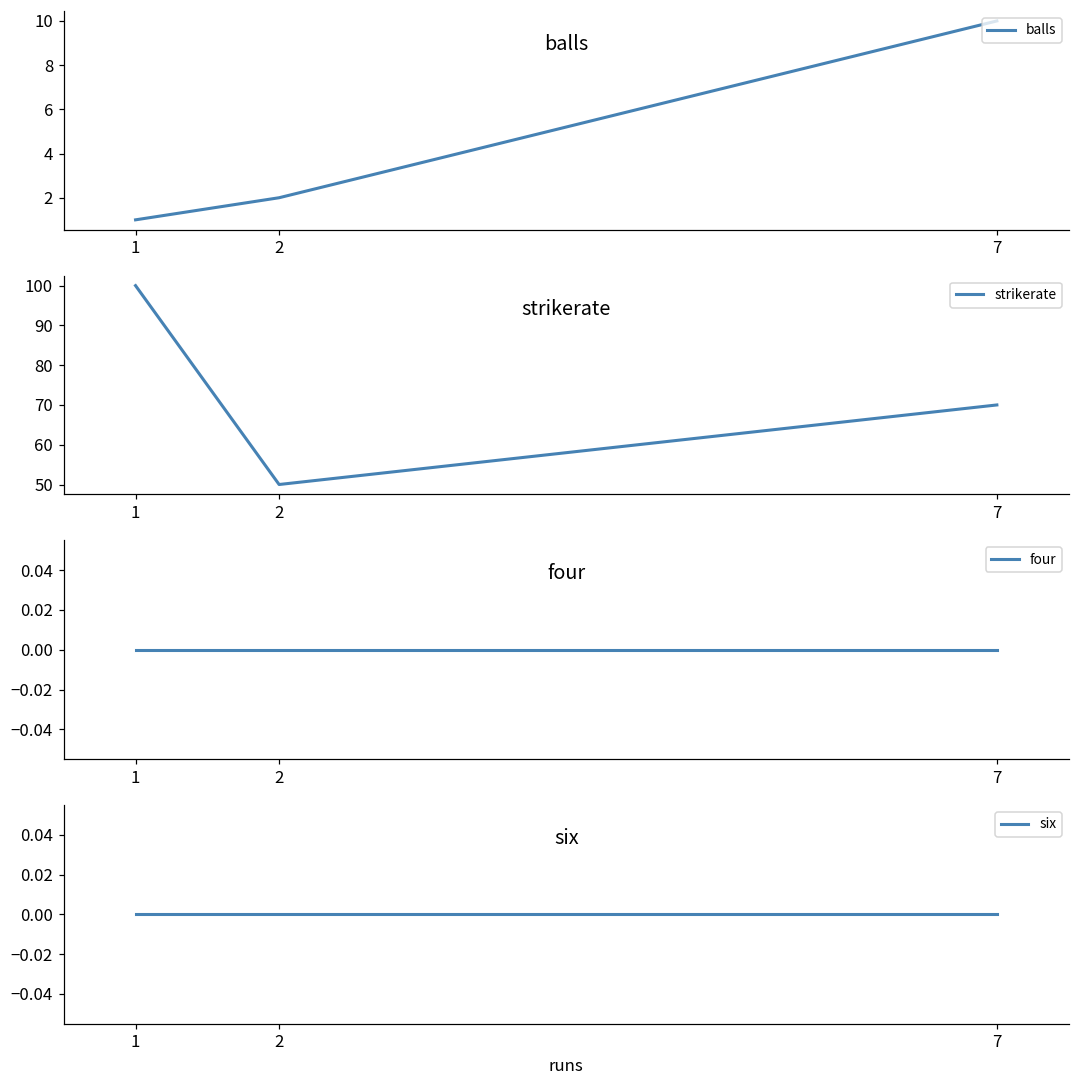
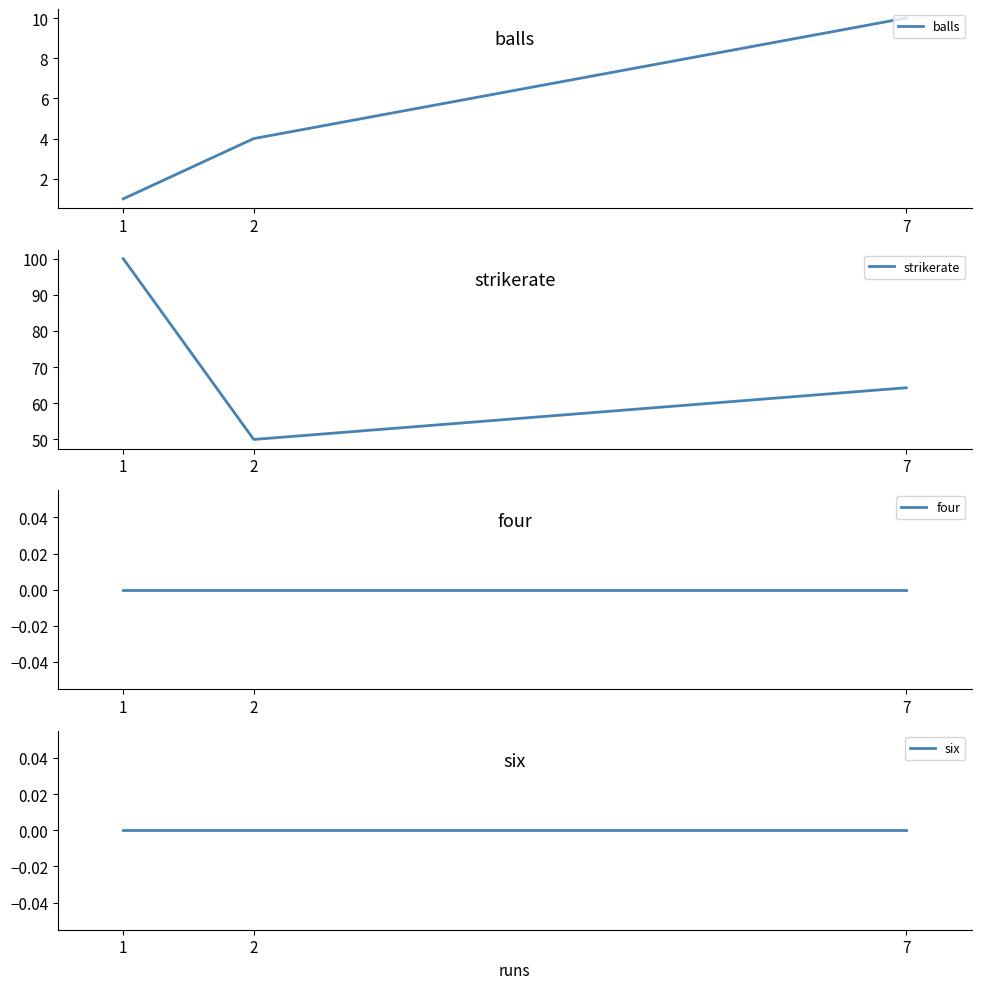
balls, 2: 2 -> 4
strikerate, 7: 70 -> 64
